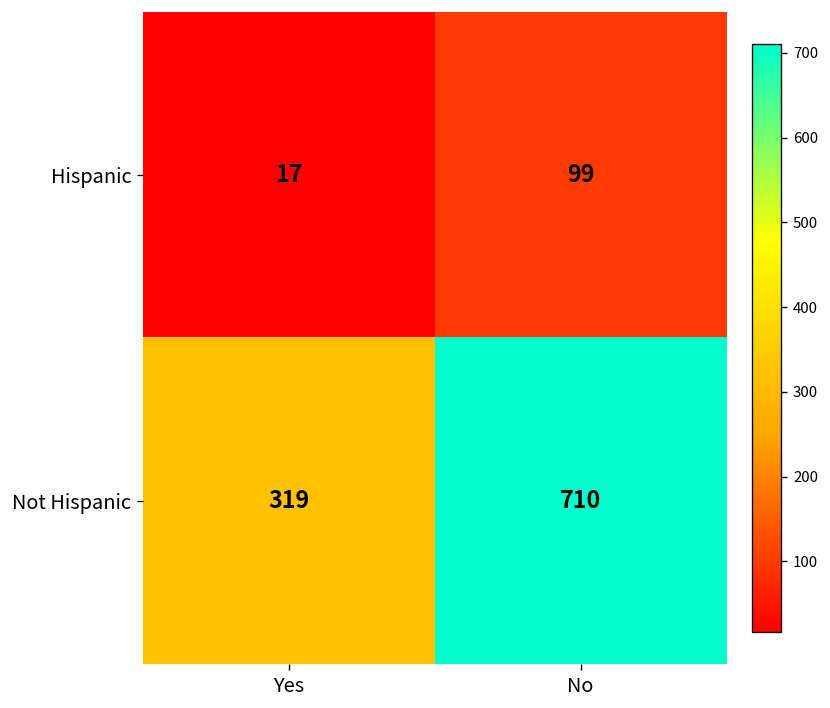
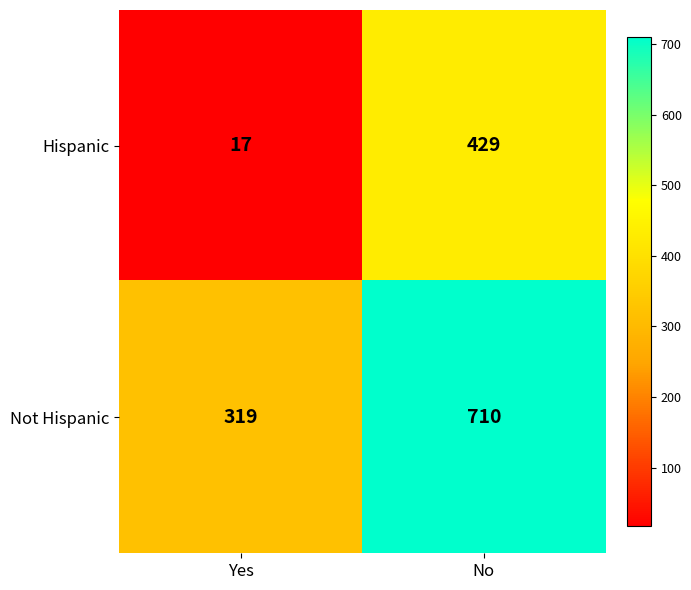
Hispanic, No: 99 -> 429
